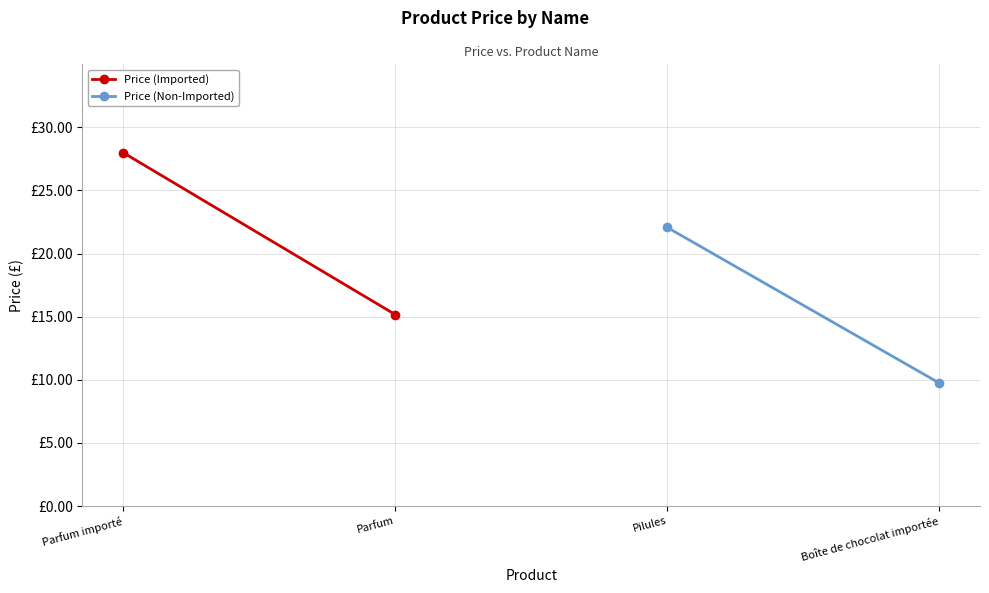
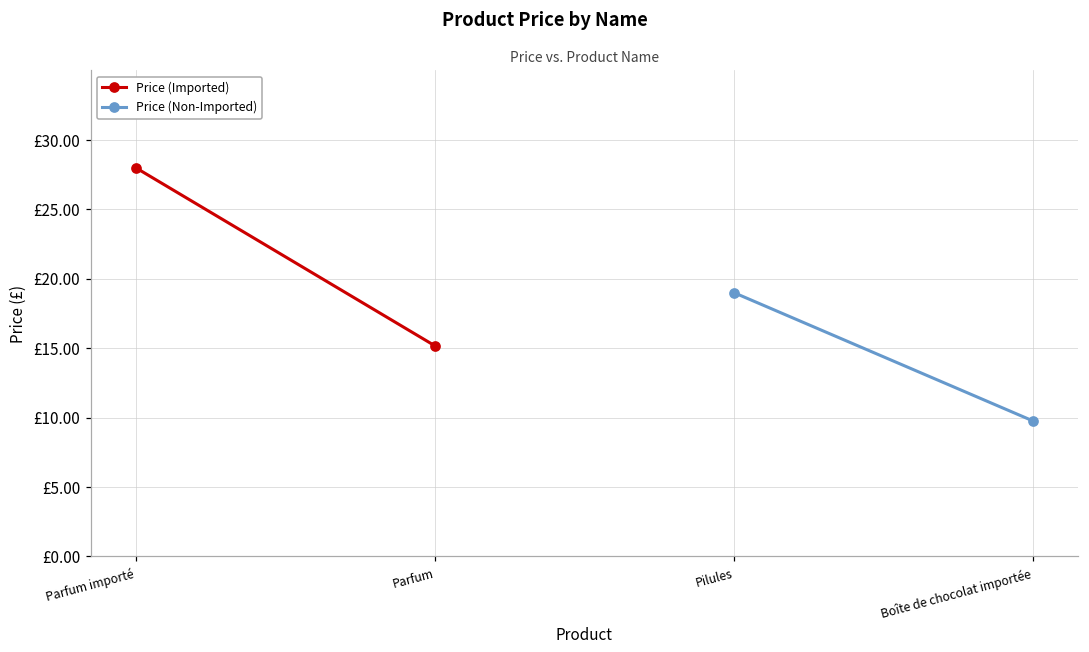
Price (Non-Imported), Pilules: £22.1 -> £19.0
